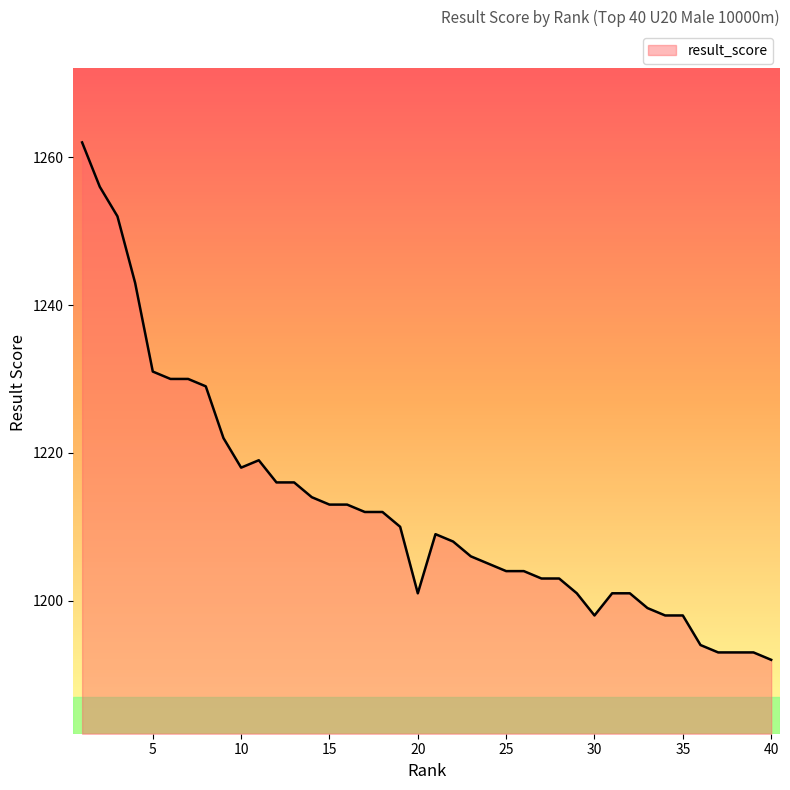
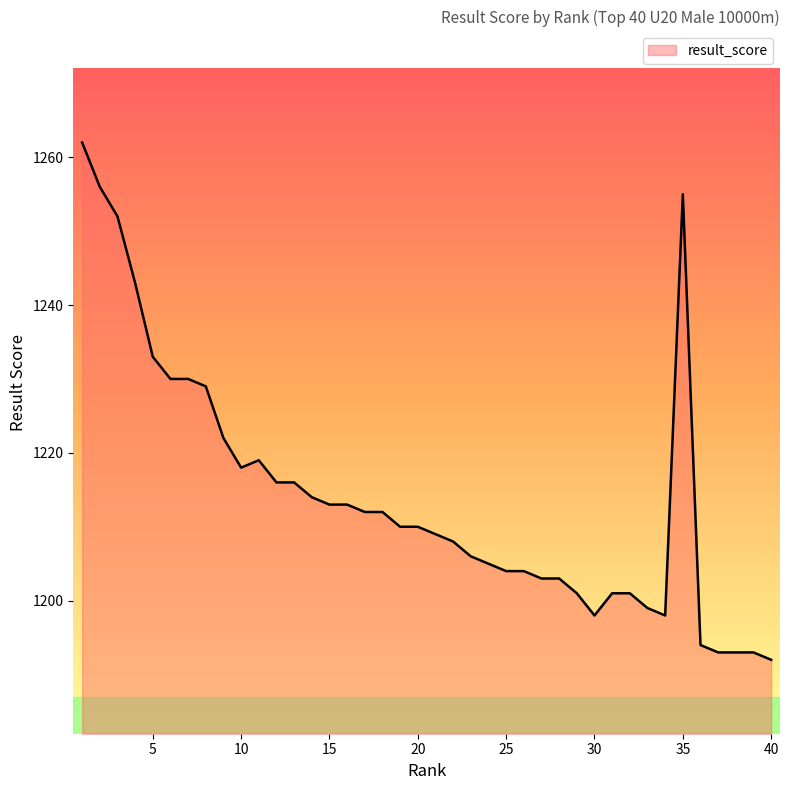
5: 1231 -> 1233
20: 1201 -> 1210
35: 1198 -> 1255
